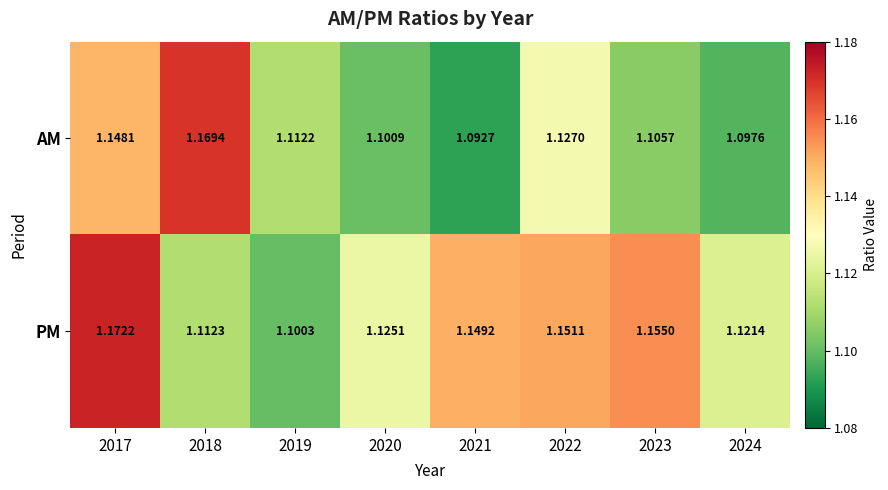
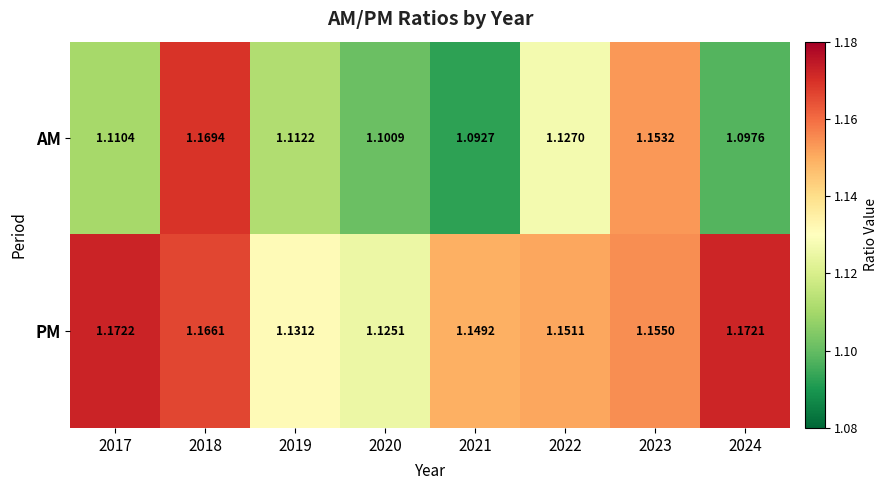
AM, 2017: 1.1481 -> 1.1104
AM, 2023: 1.1057 -> 1.1532
PM, 2018: 1.1123 -> 1.1661
PM, 2019: 1.1003 -> 1.1312
PM, 2024: 1.1214 -> 1.1721
